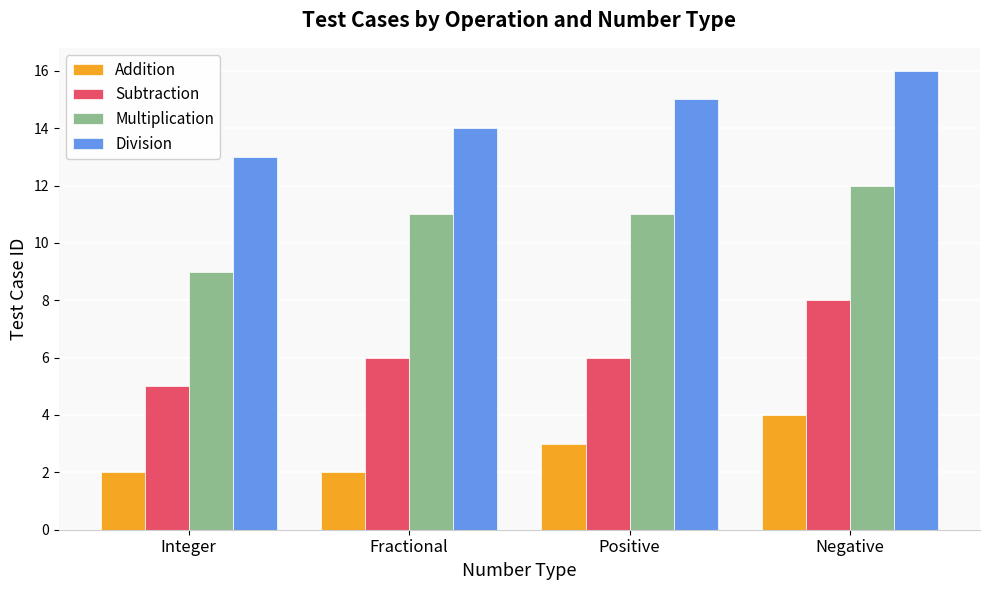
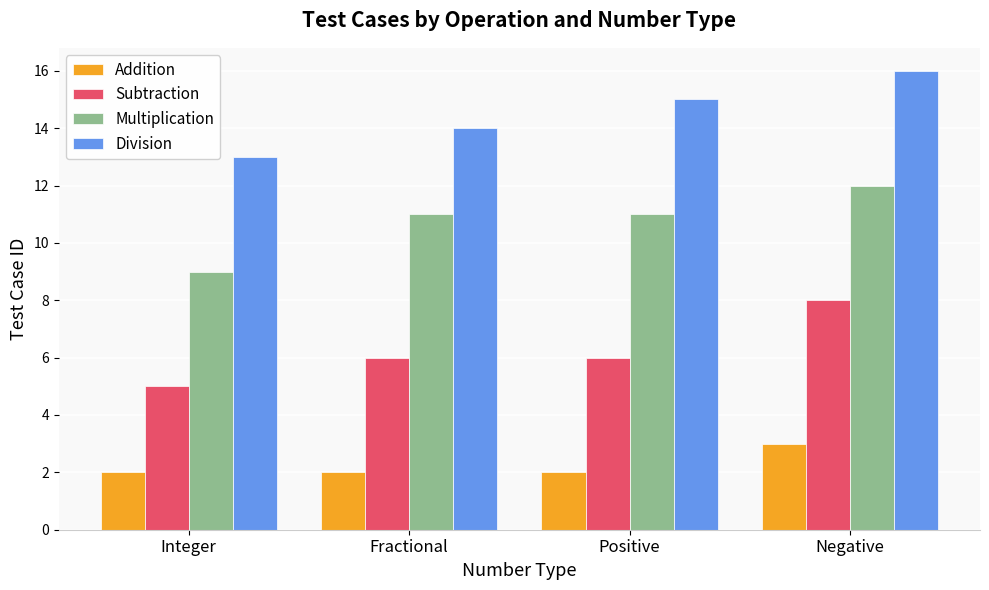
Addition, Positive: 3 -> 2
Addition, Negative: 4 -> 3
